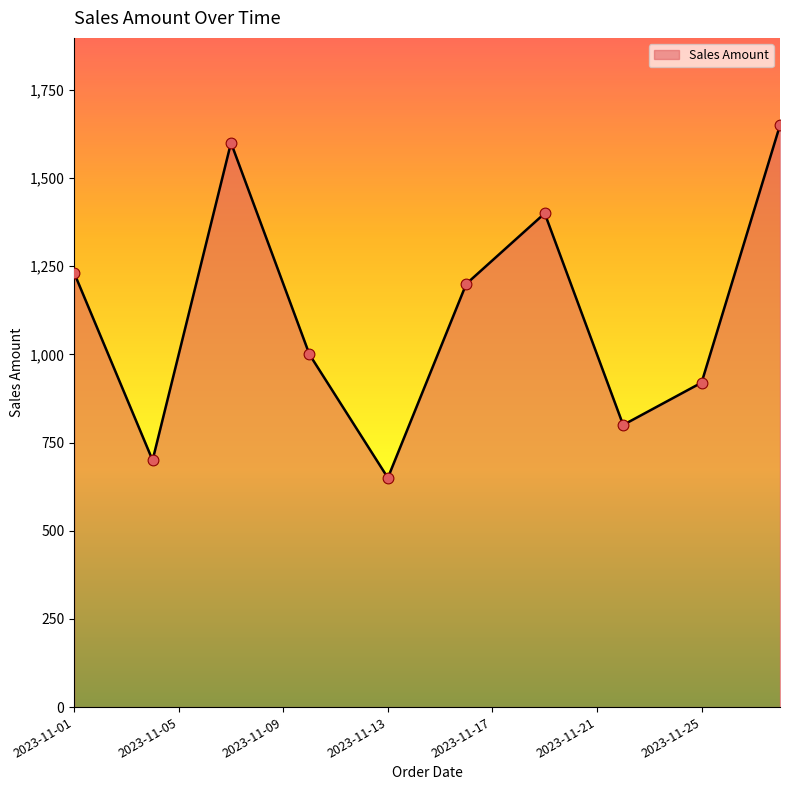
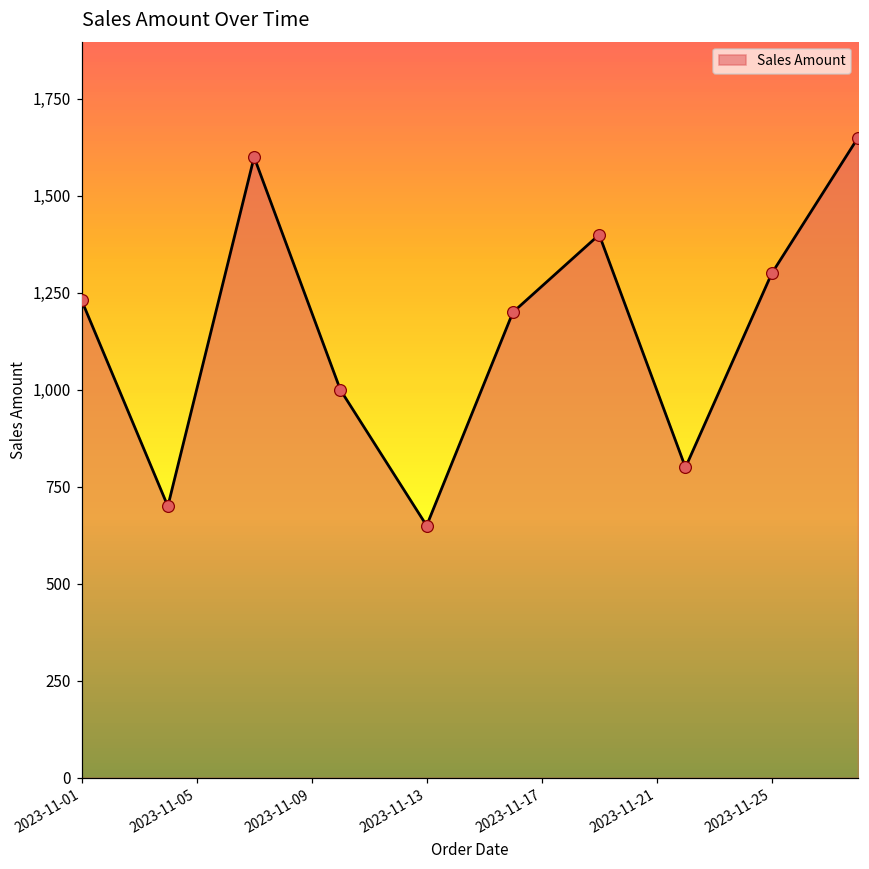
2023-11-25: 920 -> 1,300
